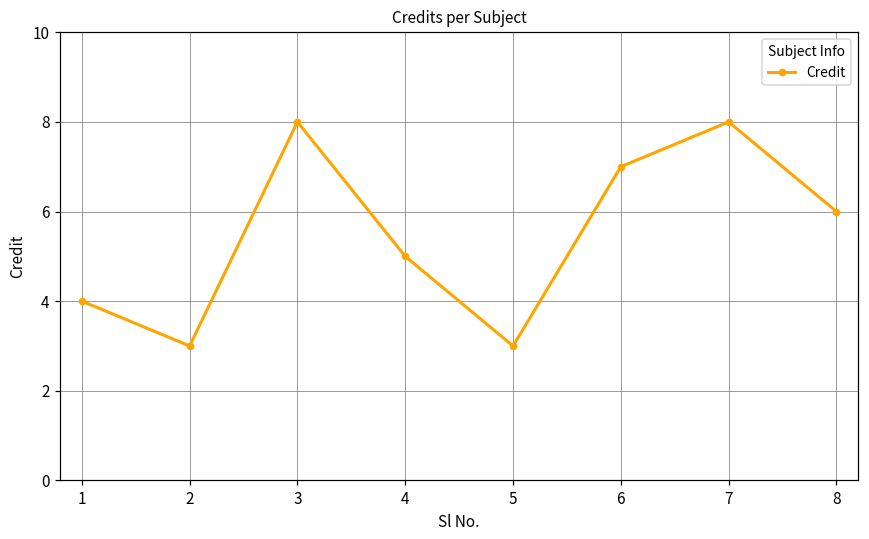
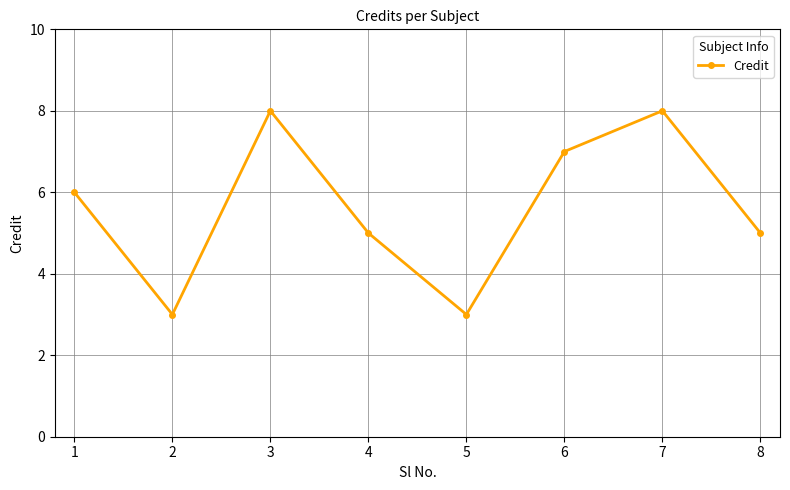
1: 4 -> 6
8: 6 -> 5
